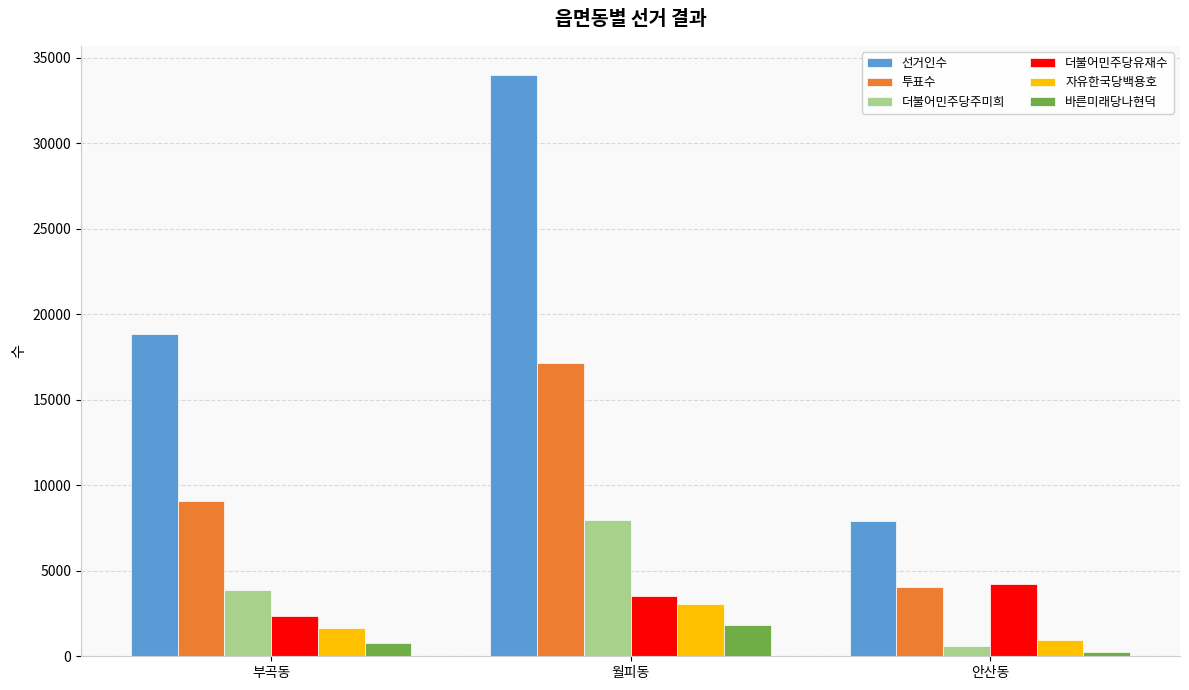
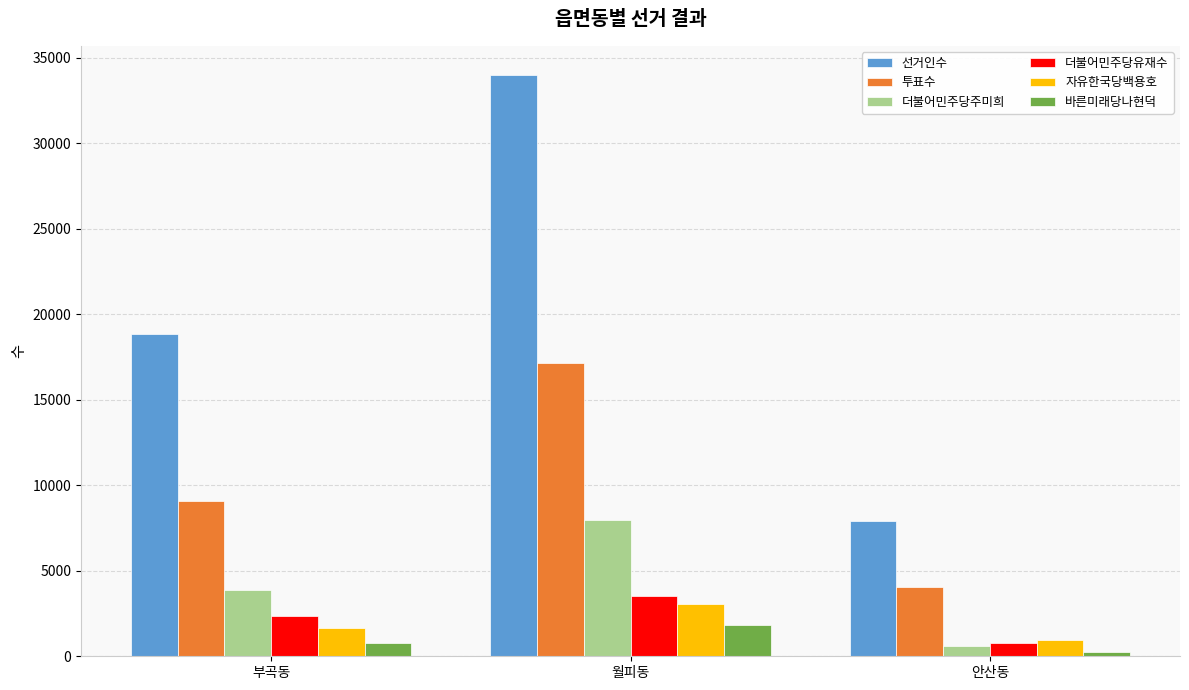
더불어민주당유재수, 안산동: 4200 -> 800
